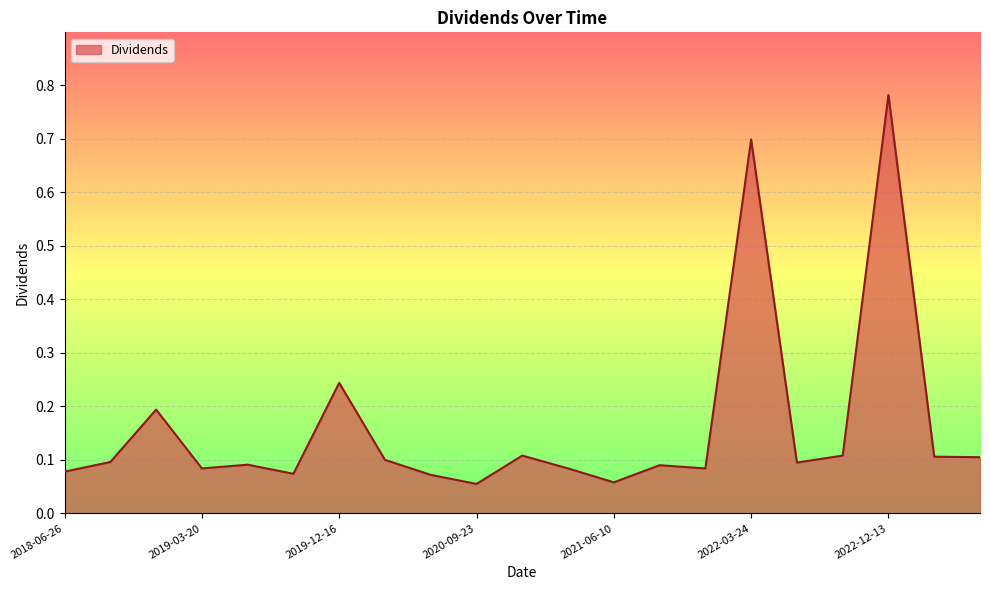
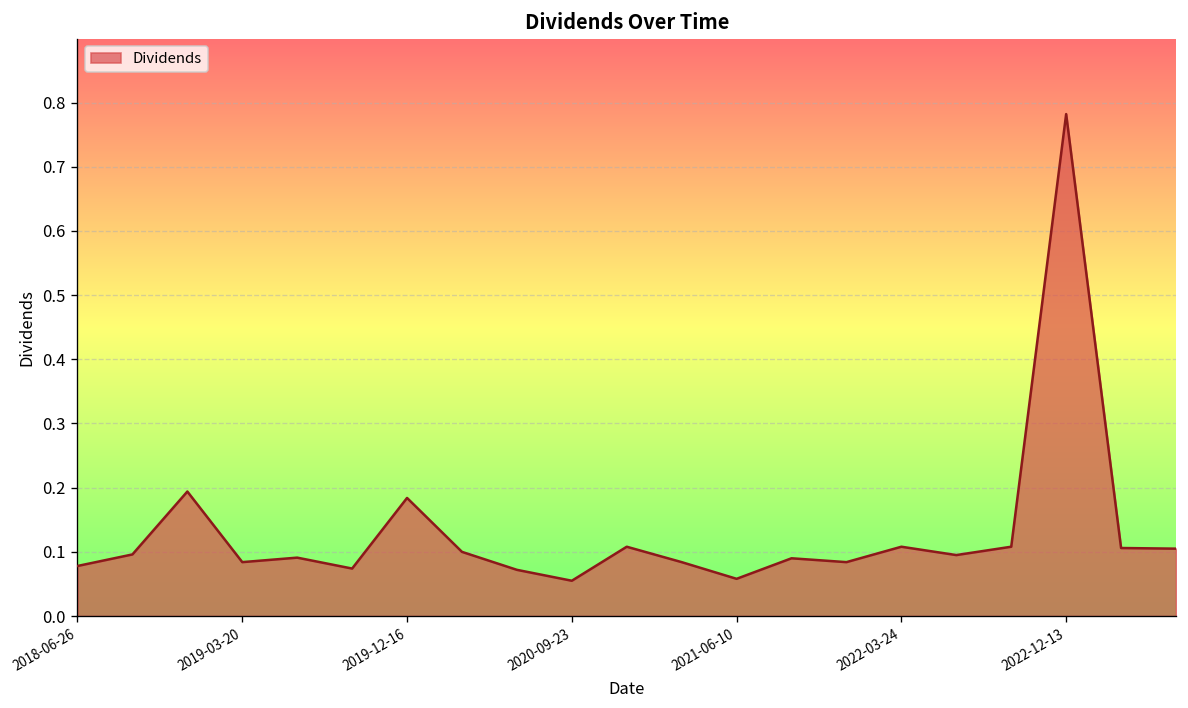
2019-12-16: 0.24 -> 0.18
2022-03-24: 0.70 -> 0.11
